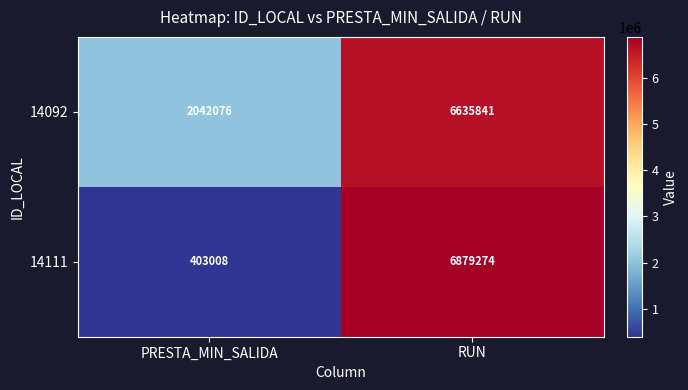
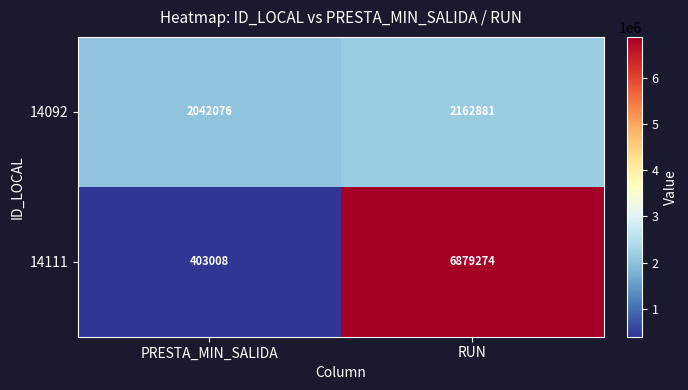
14092, RUN: 6635841 -> 2162881
